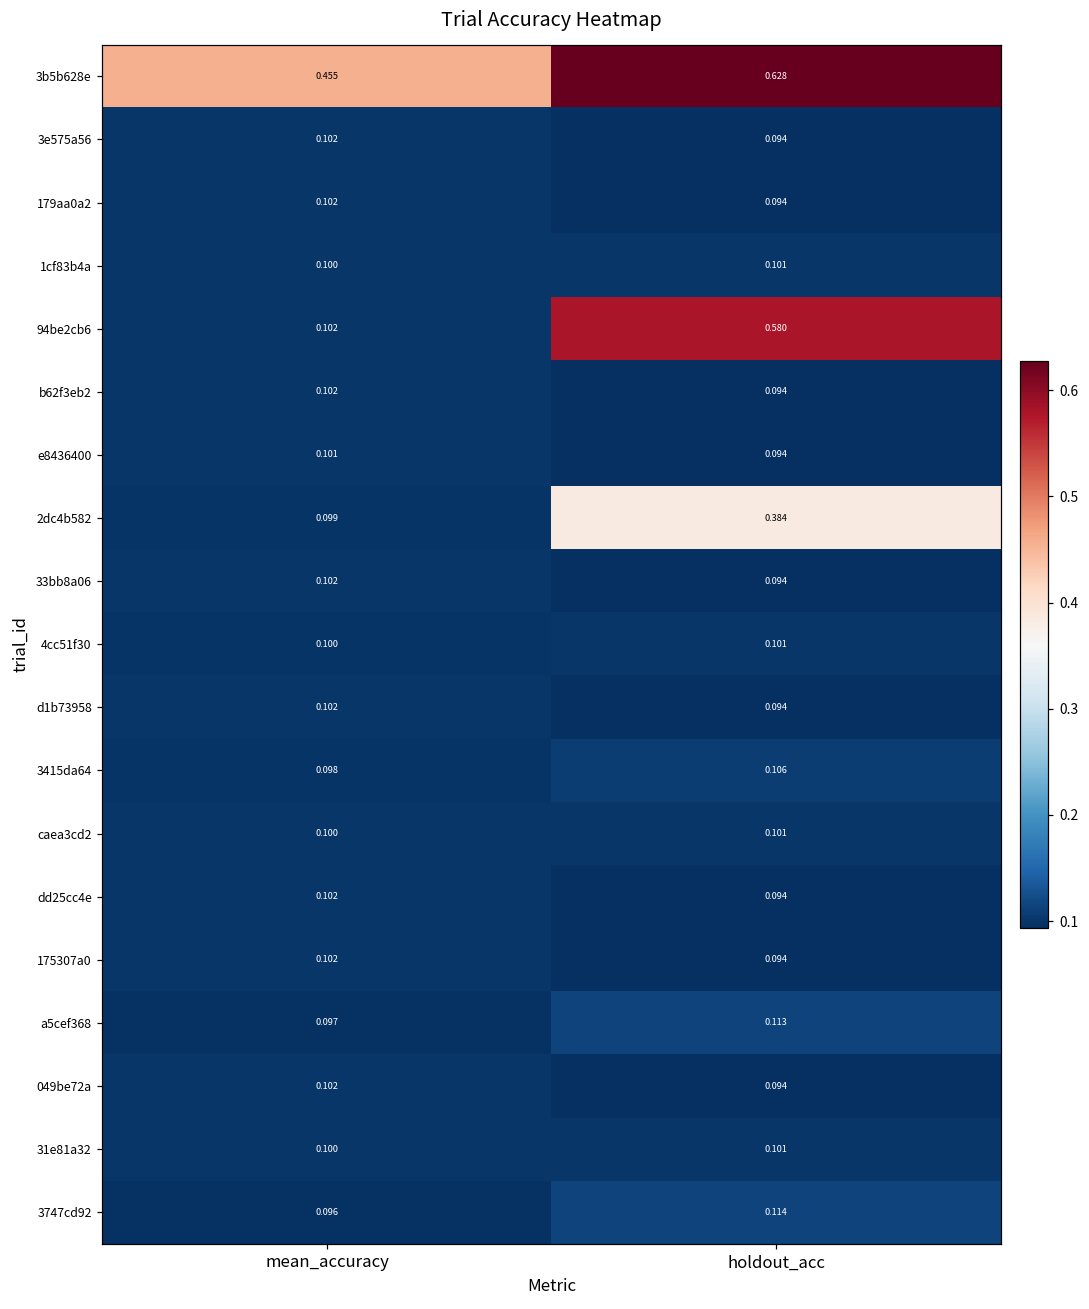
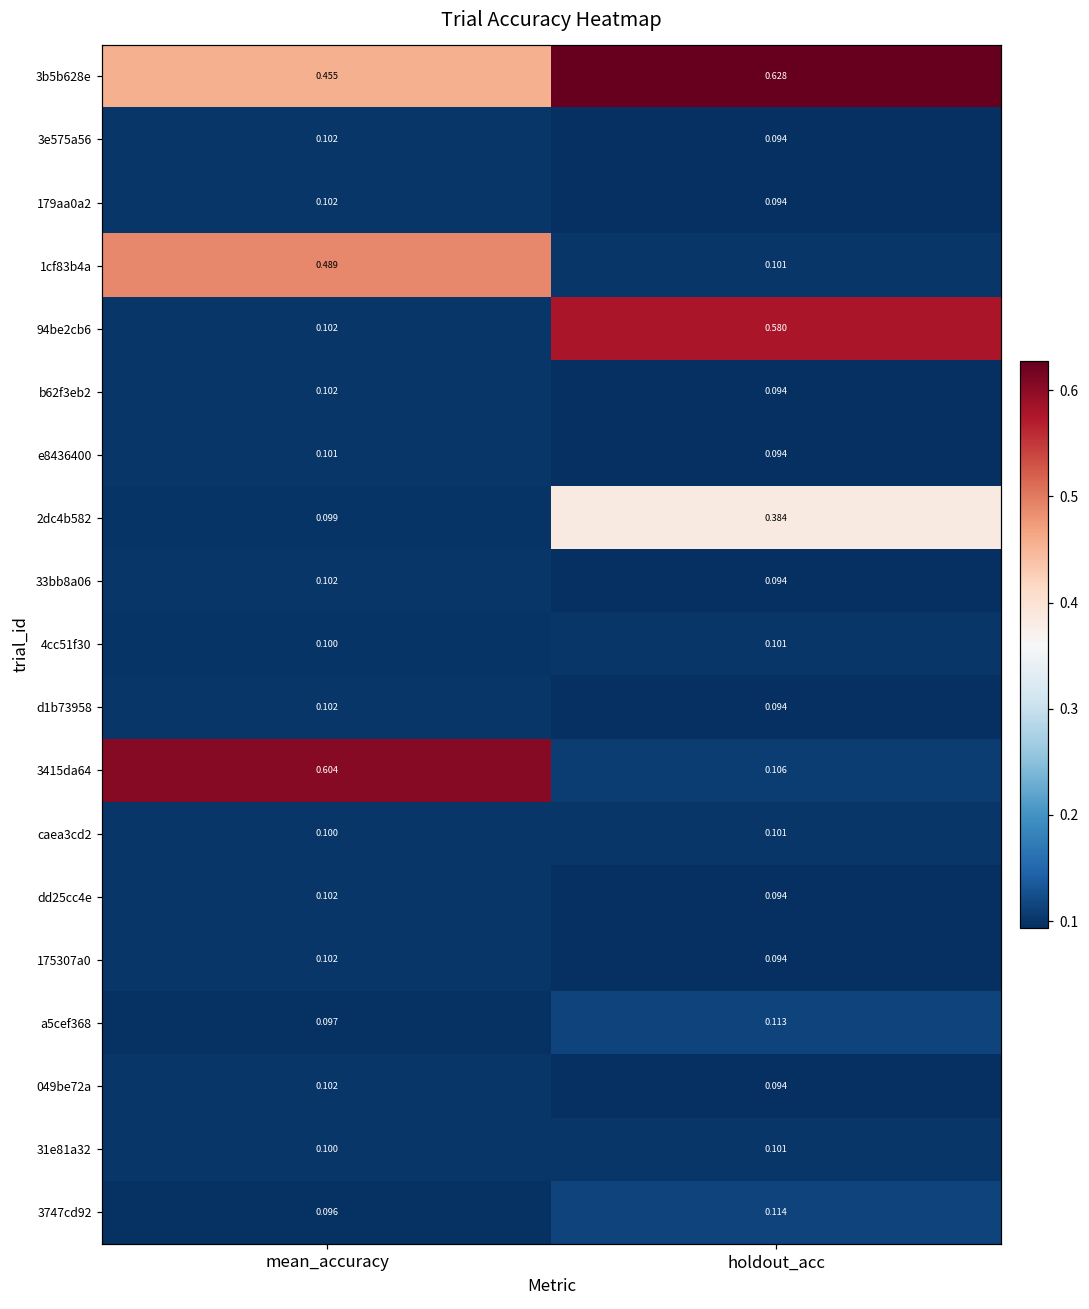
1cf83b4a, mean_accuracy: 0.100 -> 0.489
3415da64, mean_accuracy: 0.098 -> 0.604
